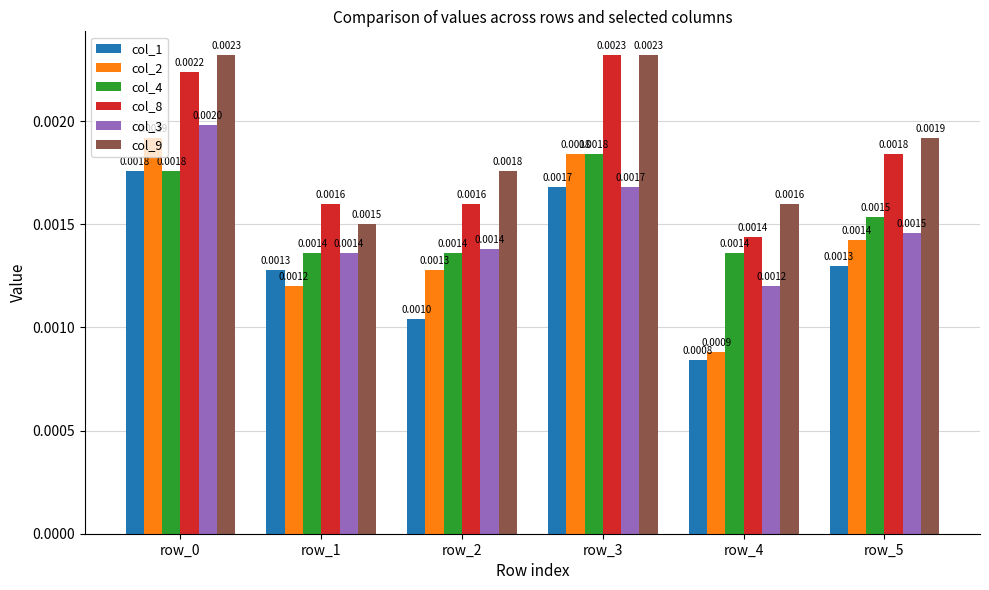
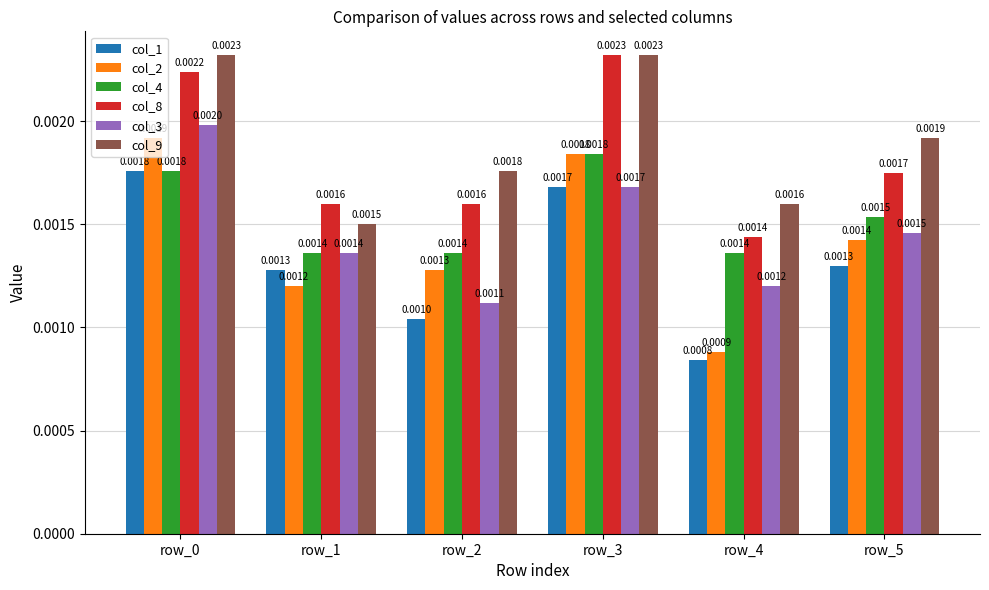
col_3, row_2: 0.0014 -> 0.0011
col_8, row_5: 0.0018 -> 0.0017
